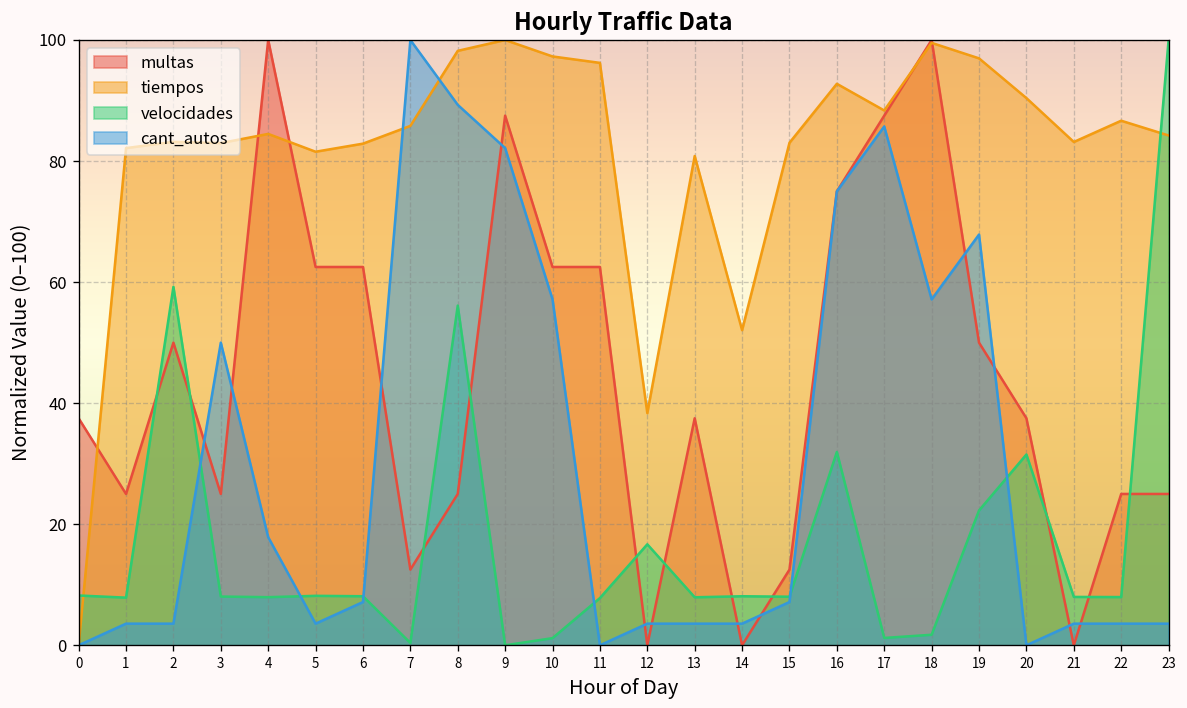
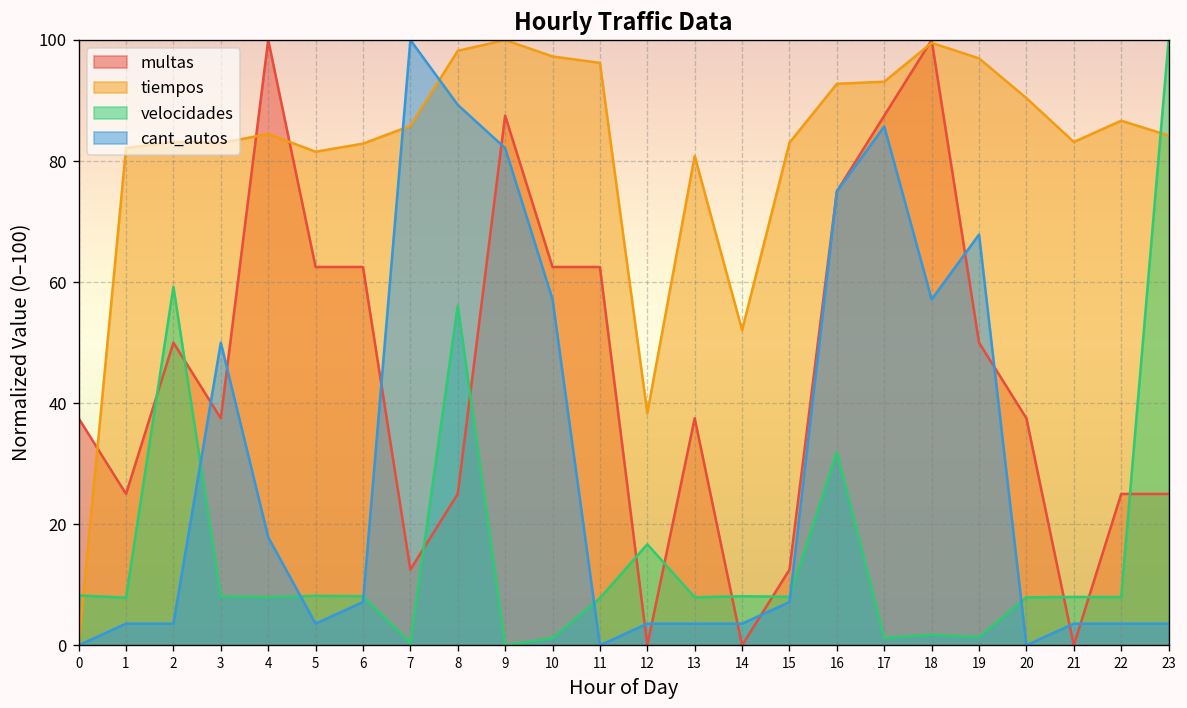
multas, 3: 25 -> 38
tiempos, 17: 88 -> 93
velocidades, 19: 22 -> 1
velocidades, 20: 32 -> 8
